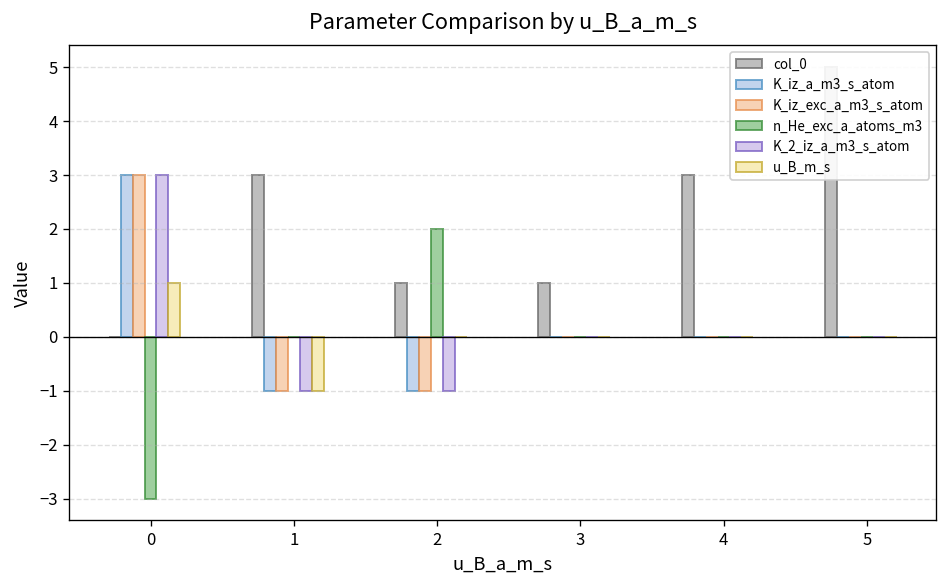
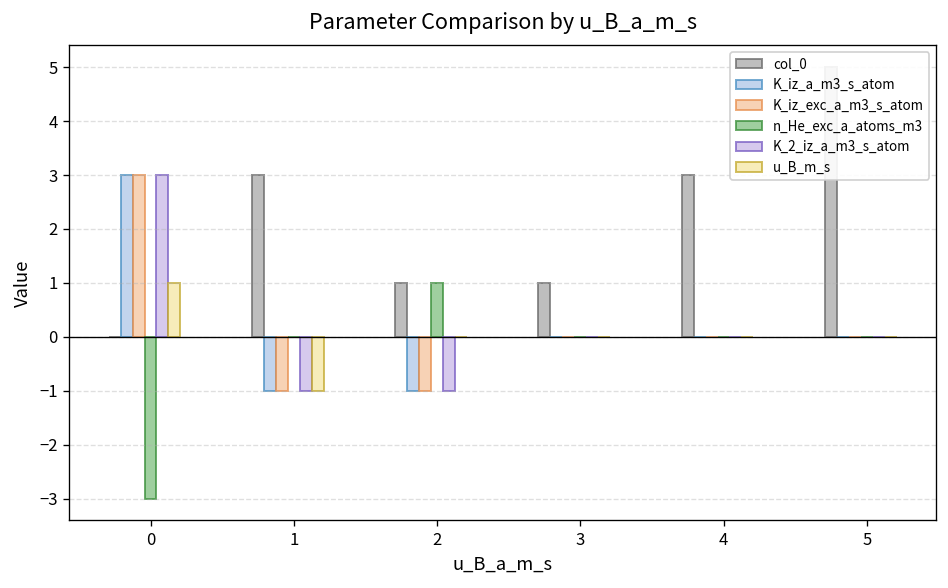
n_He_exc_a_atoms_m3, 2: 2 -> 1
